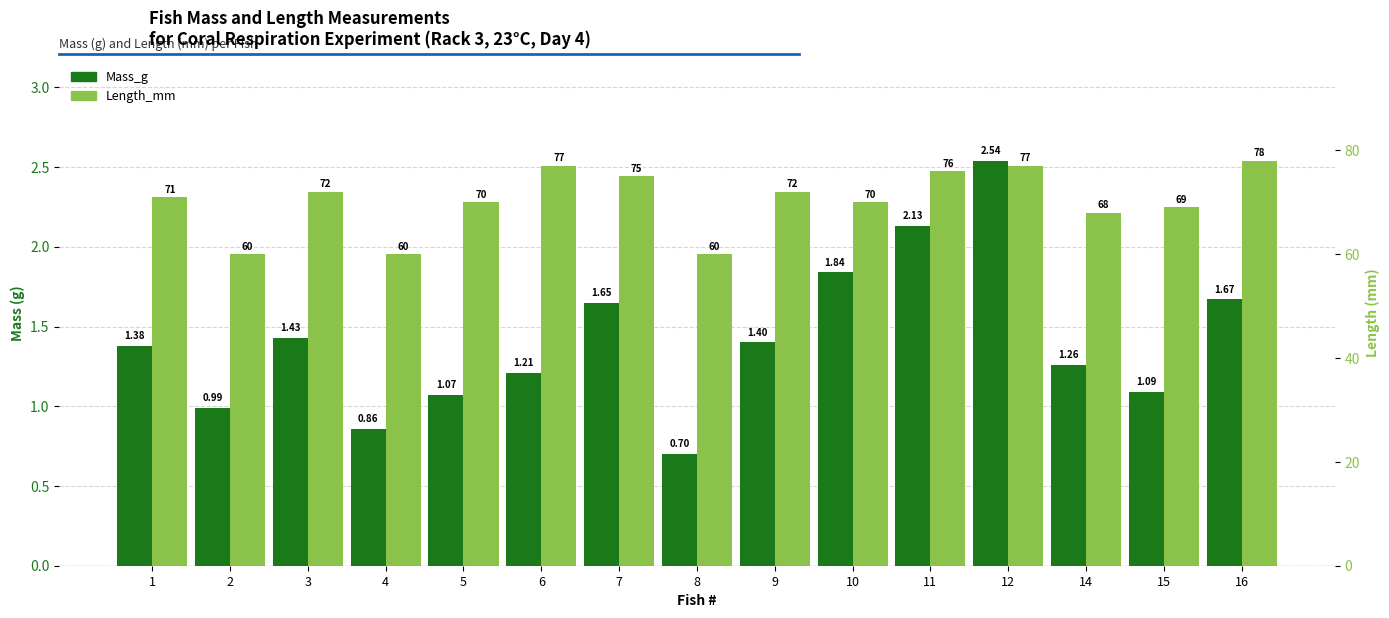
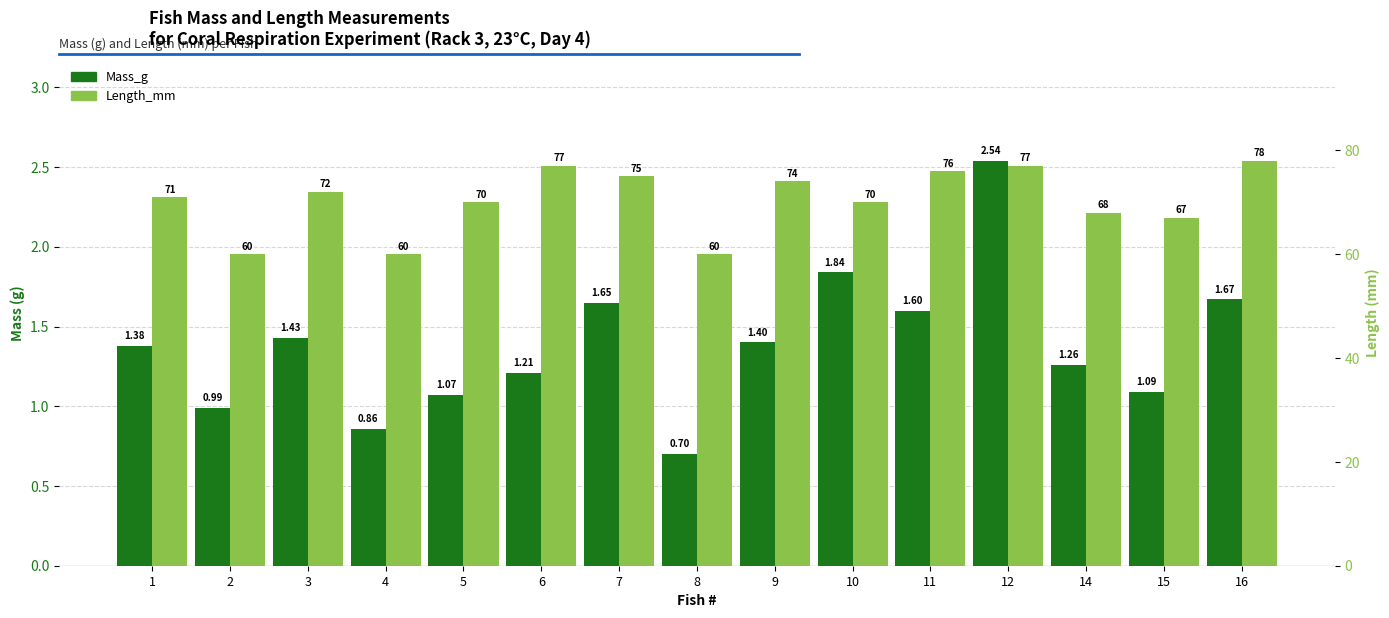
Mass_g, 11: 2.13 -> 1.60
Length_mm, 9: 72 -> 74
Length_mm, 15: 69 -> 67
